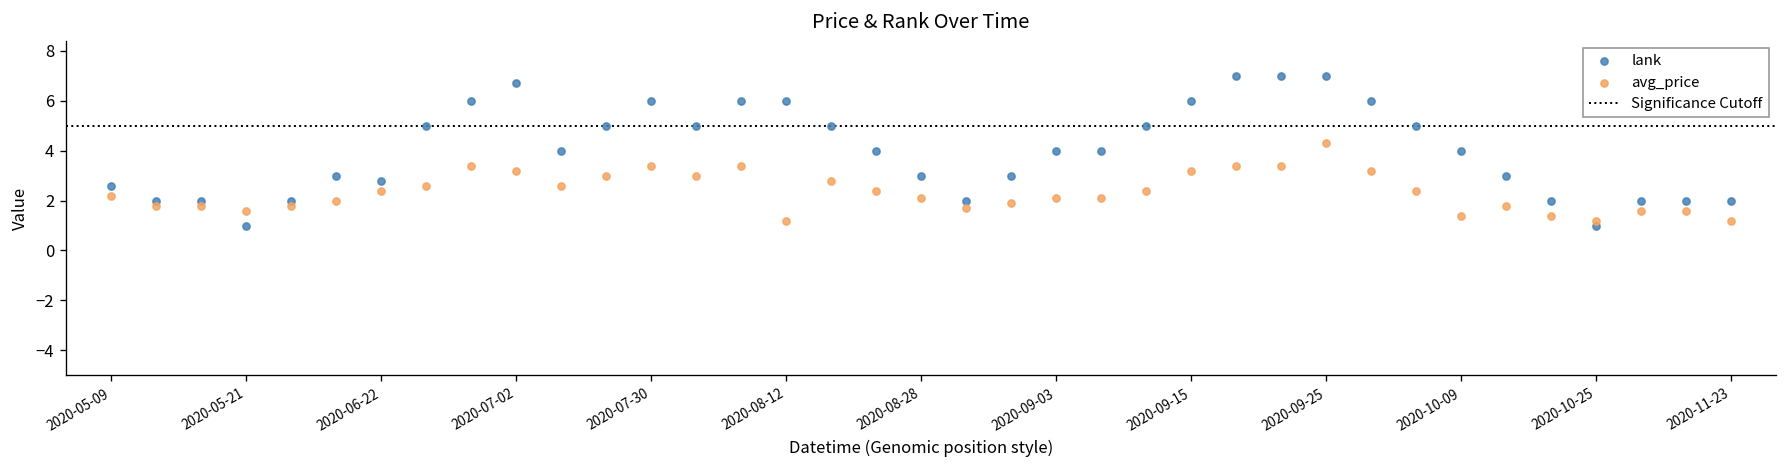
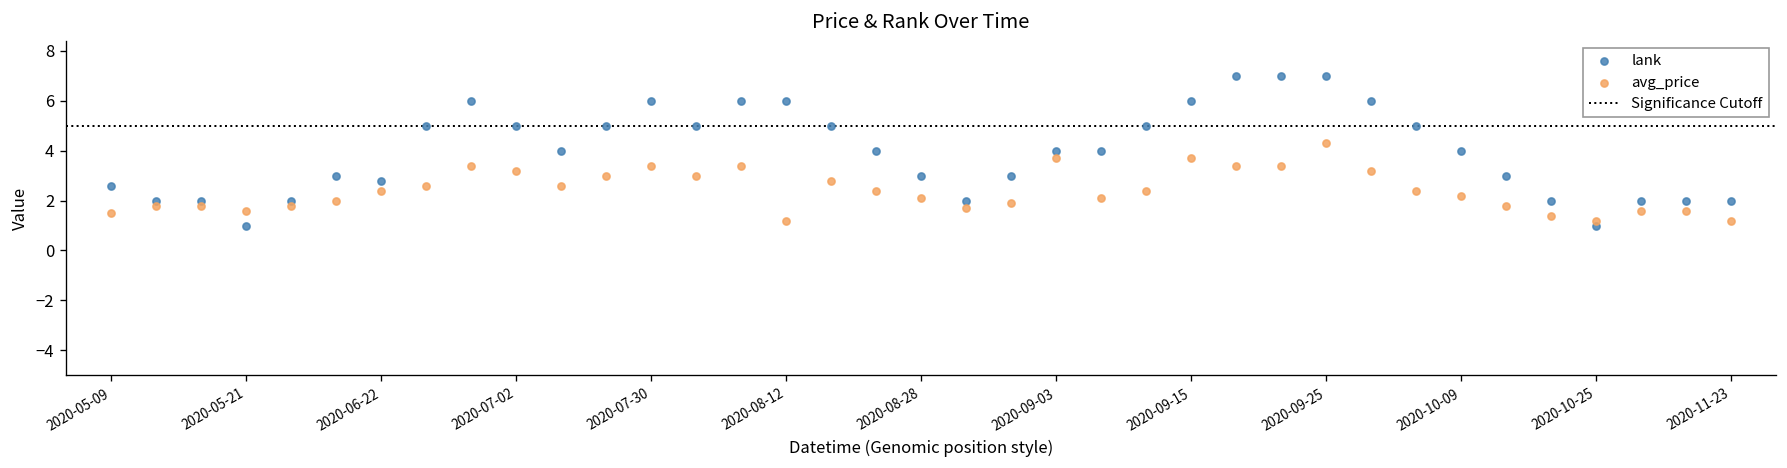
avg_price, 2020-05-09: 2.2 -> 1.5
lank, 2020-07-02: 6.7 -> 5.0
avg_price, 2020-09-03: 2.1 -> 3.7
avg_price, 2020-09-15: 3.2 -> 3.7
avg_price, 2020-10-09: 1.4 -> 2.2
